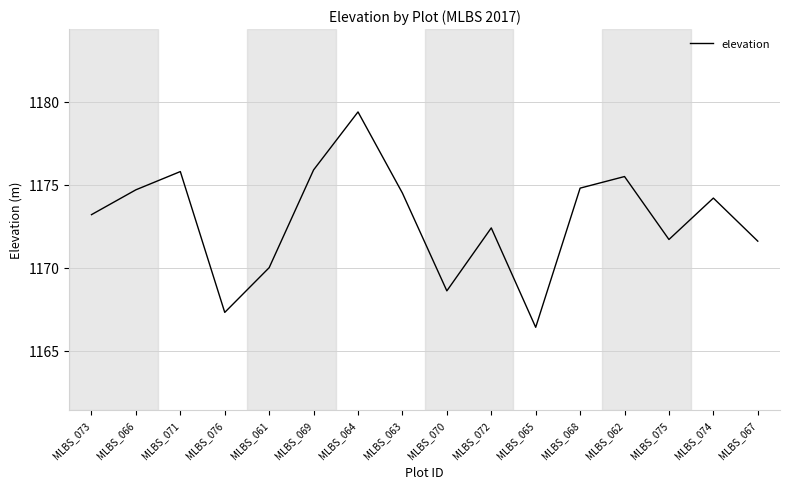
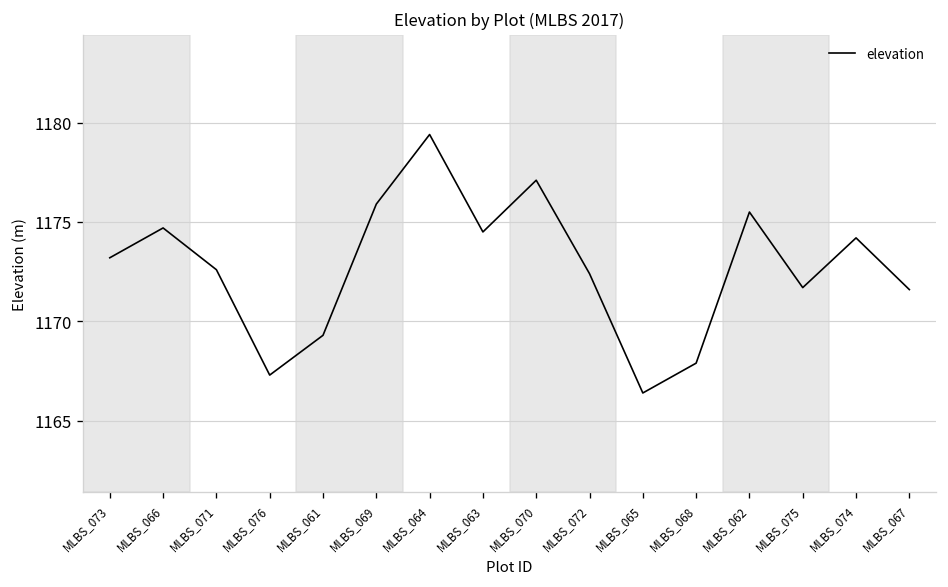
MLBS_071: 1175.8 -> 1172.6
MLBS_061: 1170.0 -> 1169.3
MLBS_070: 1168.6 -> 1177.1
MLBS_068: 1174.8 -> 1167.9
